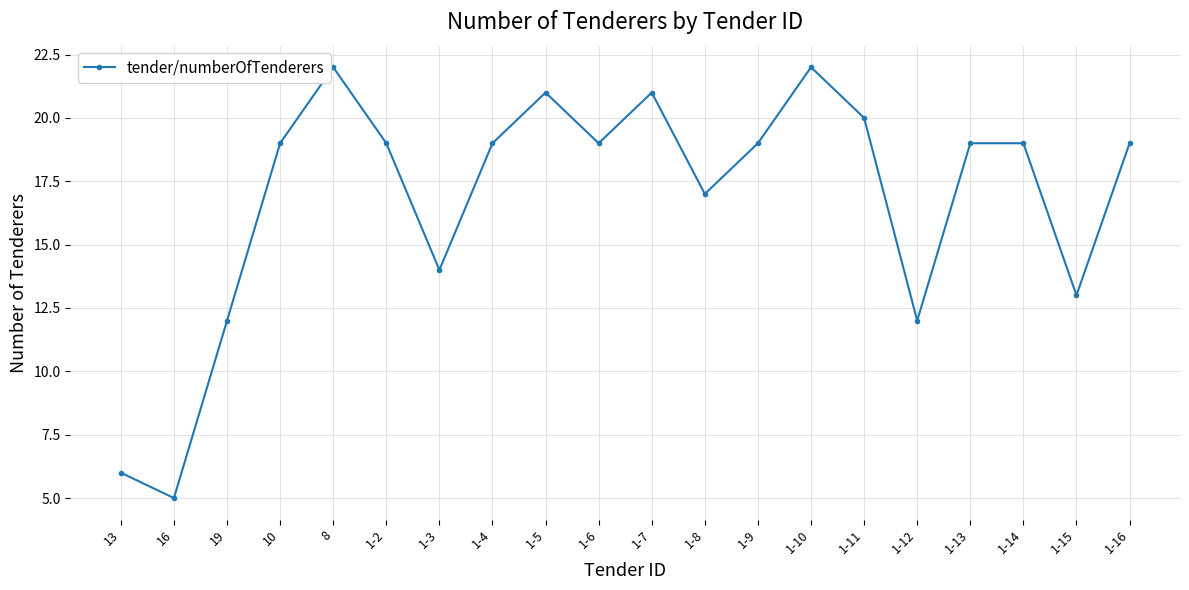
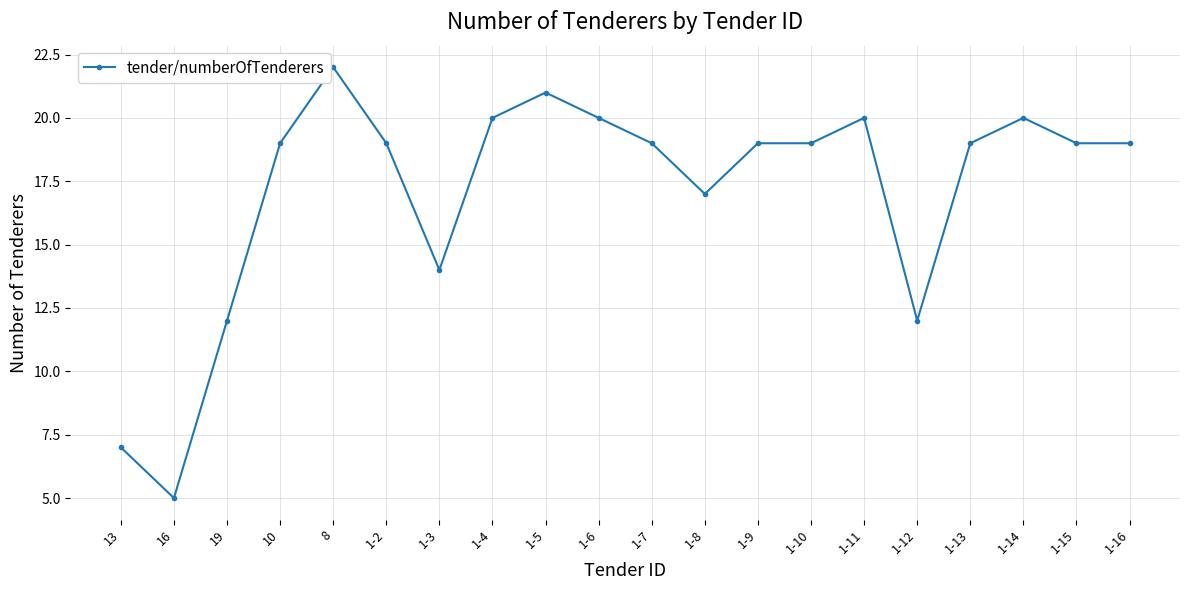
13: 6 -> 7
1-4: 19 -> 20
1-6: 19 -> 20
1-7: 21 -> 19
1-10: 22 -> 19
1-14: 19 -> 20
1-15: 13 -> 19
